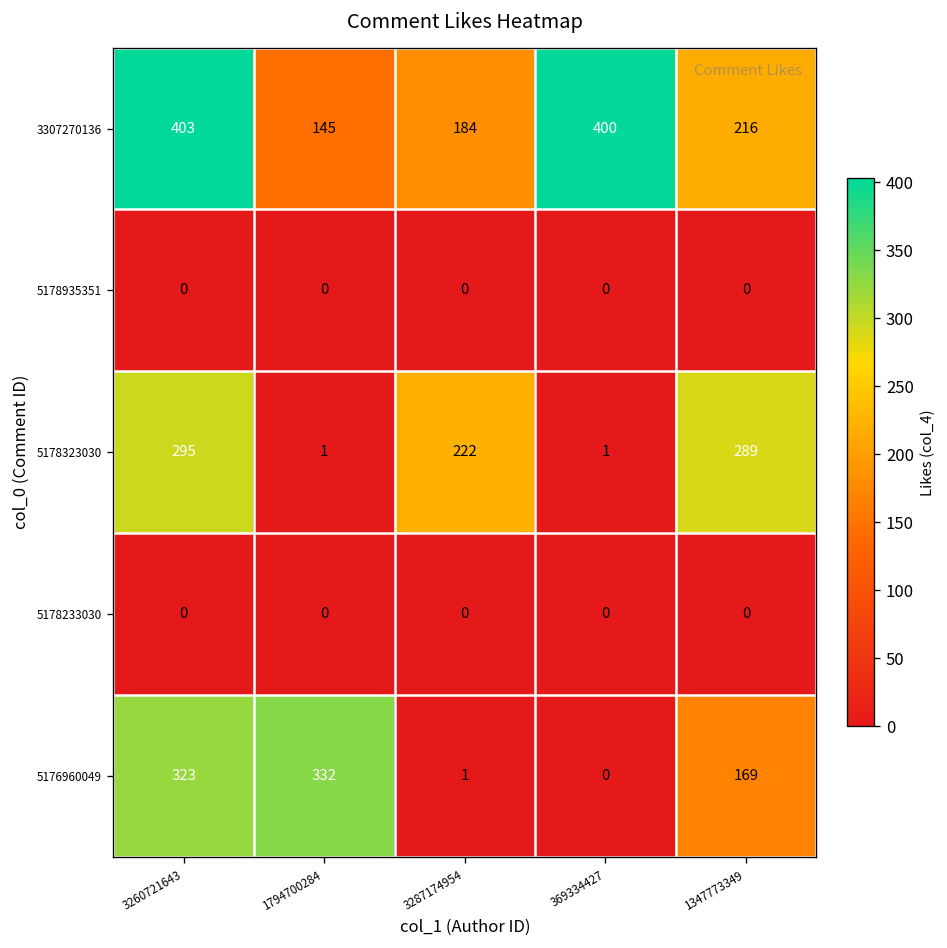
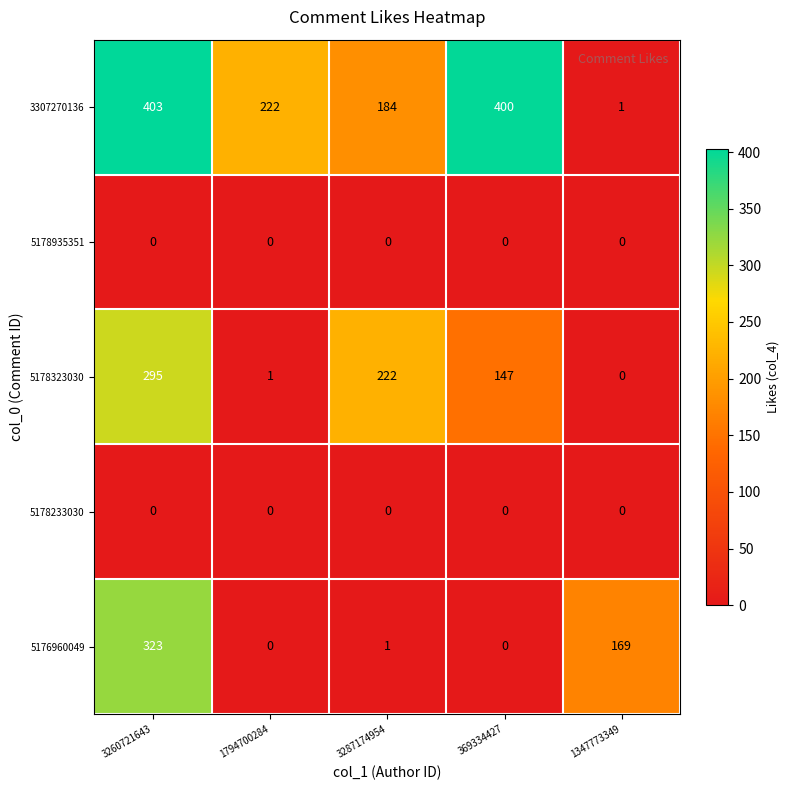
3307270136, 1794700284: 145 -> 222
3307270136, 1347773349: 216 -> 1
5178323030, 369334427: 1 -> 147
5178323030, 1347773349: 289 -> 0
5176960049, 1794700284: 332 -> 0
